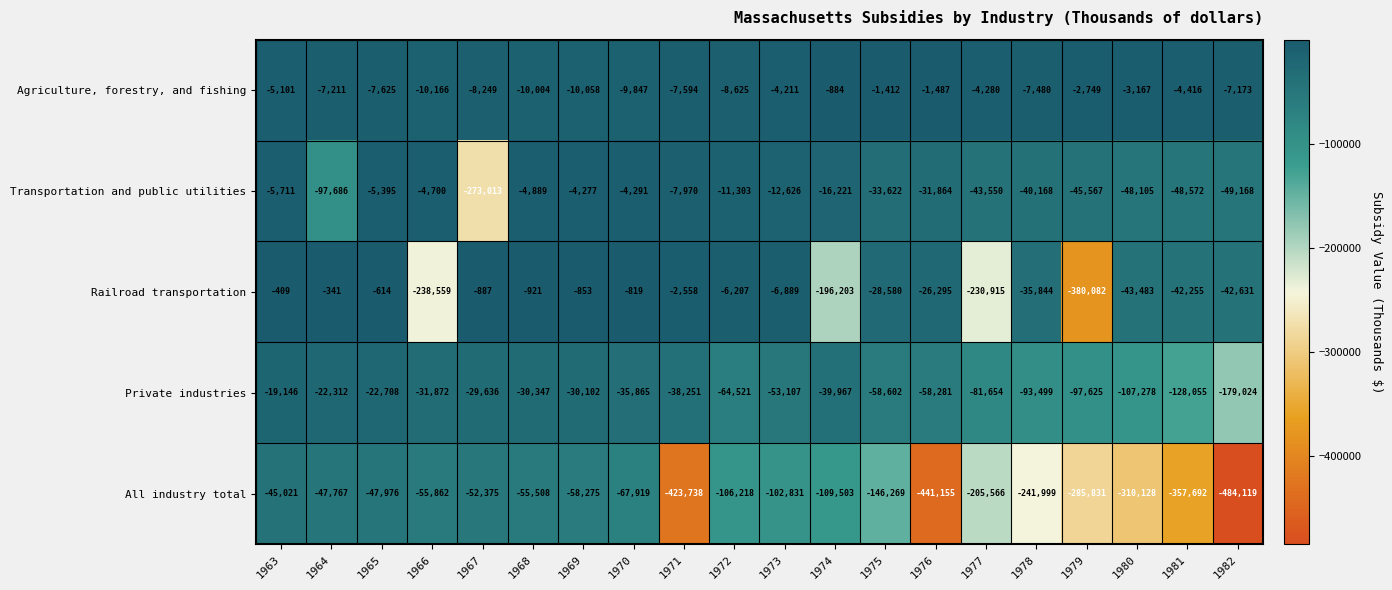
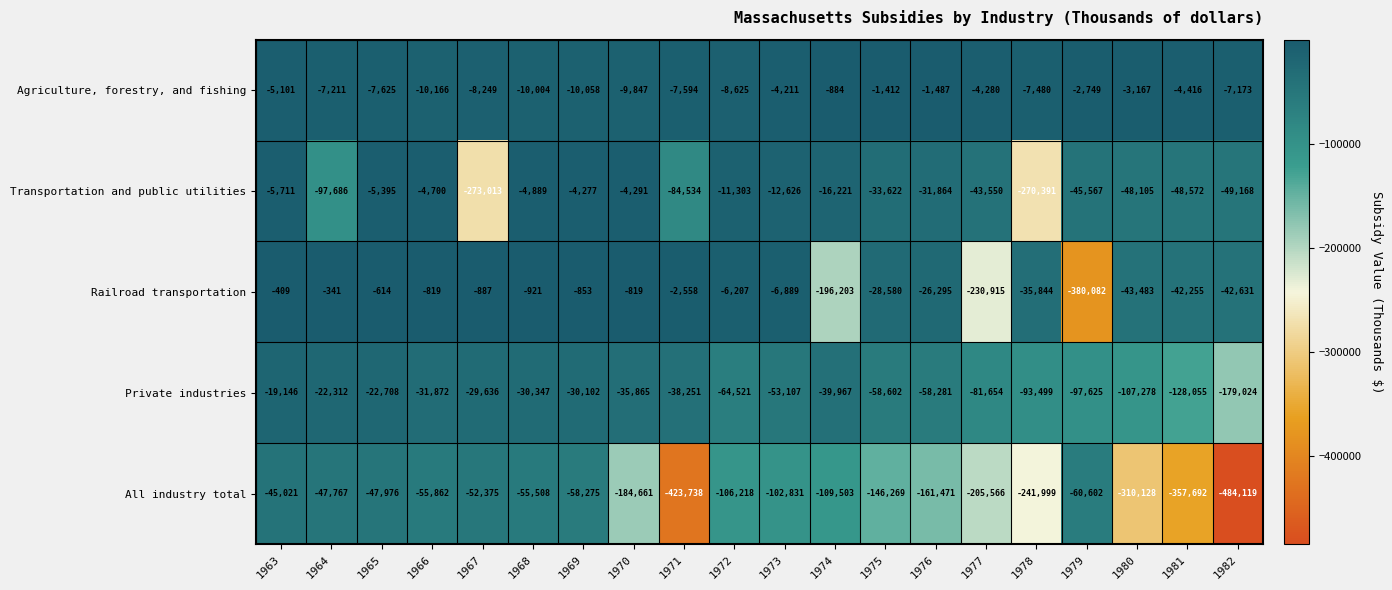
Transportation and public utilities, 1971: -7,970 -> -84,534
Transportation and public utilities, 1978: -40,168 -> -270,391
Railroad transportation, 1966: -238,559 -> -819
All industry total, 1970: -67,919 -> -184,661
All industry total, 1976: -441,155 -> -161,471
All industry total, 1979: -285,831 -> -60,602
